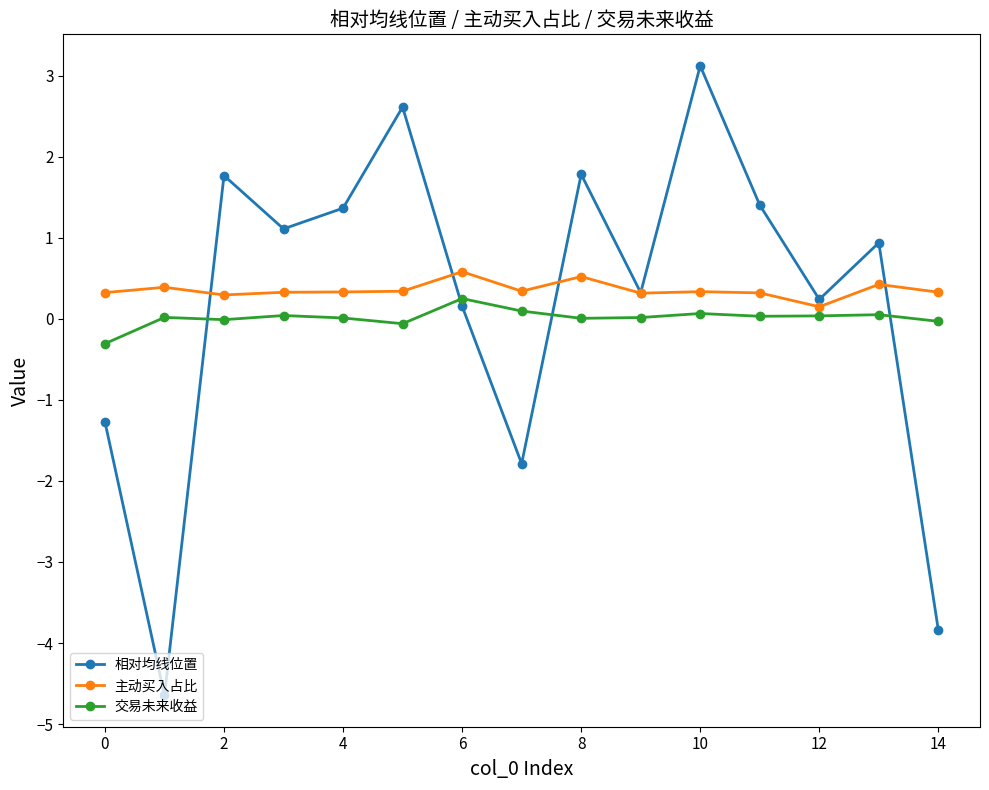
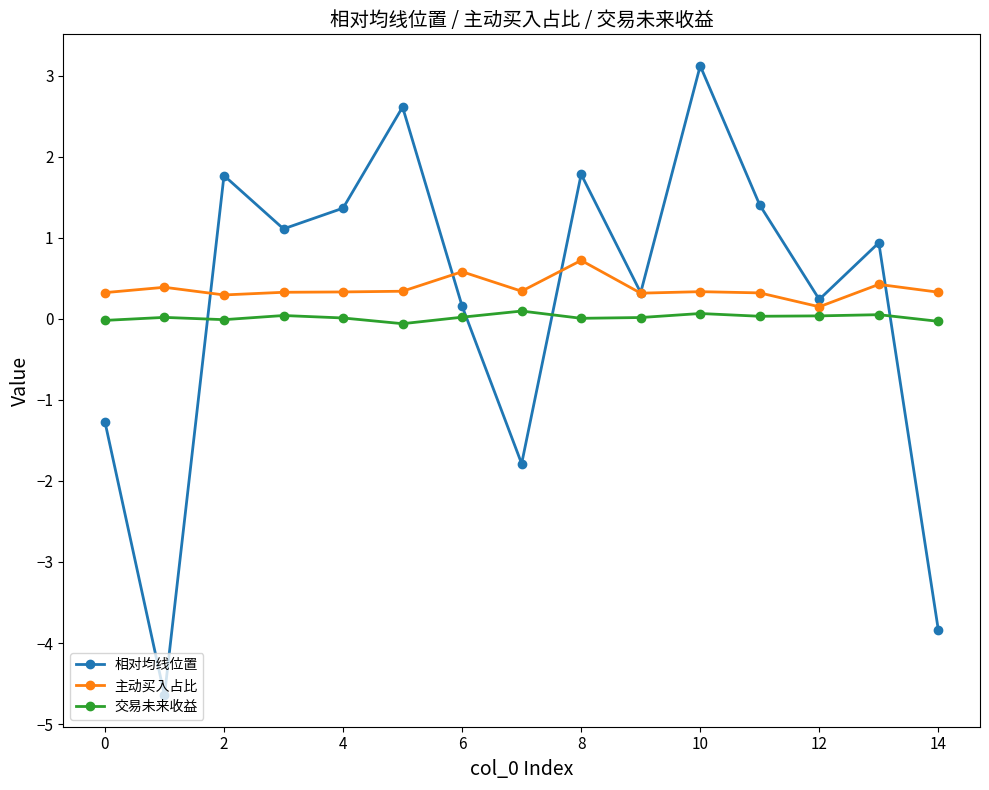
交易未来收益, 0: -0.3 -> 0.0
交易未来收益, 6: 0.2 -> 0.0
主动买入占比, 8: 0.5 -> 0.7
